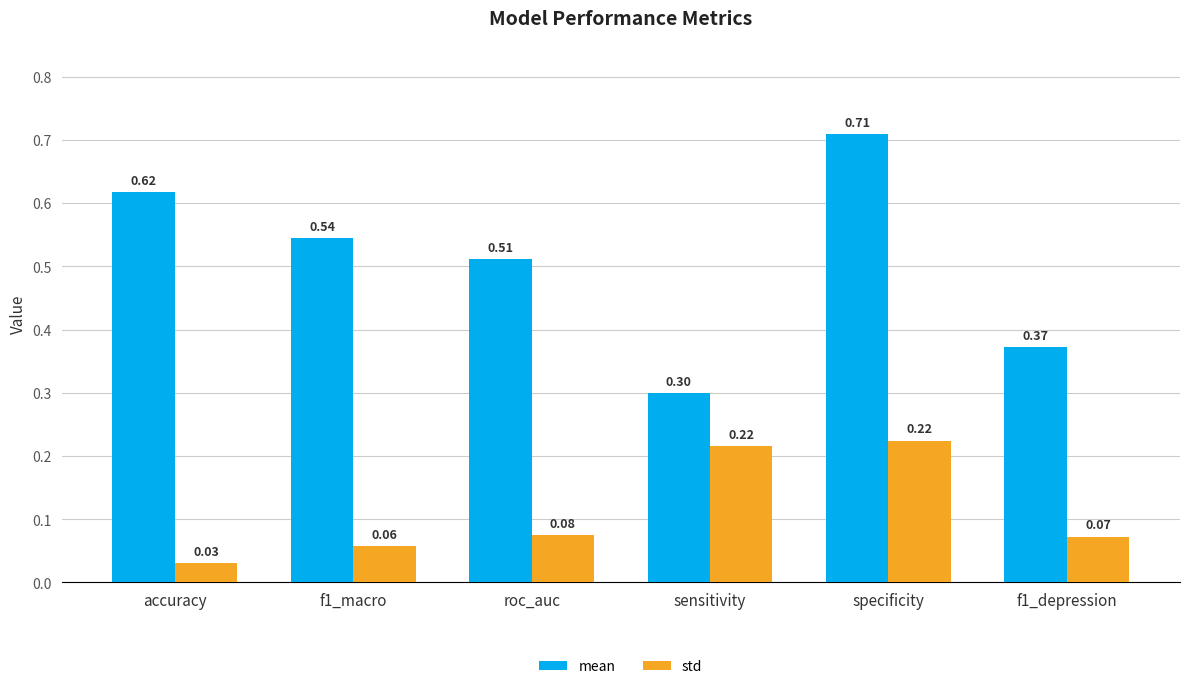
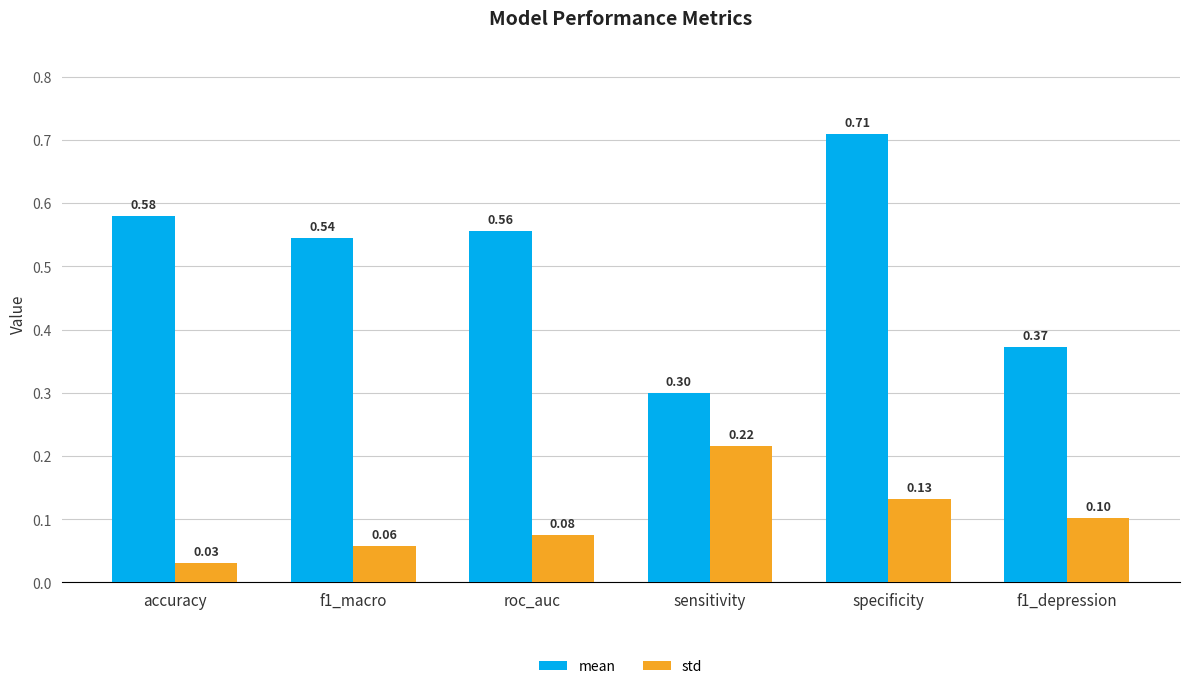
mean, accuracy: 0.62 -> 0.58
mean, roc_auc: 0.51 -> 0.56
std, specificity: 0.22 -> 0.13
std, f1_depression: 0.07 -> 0.10
